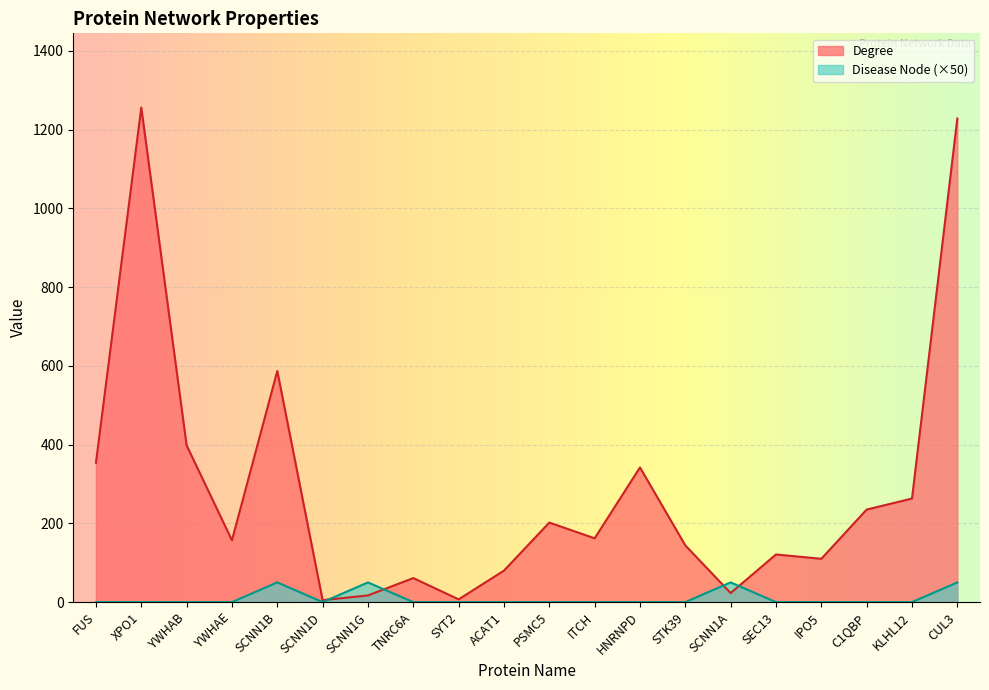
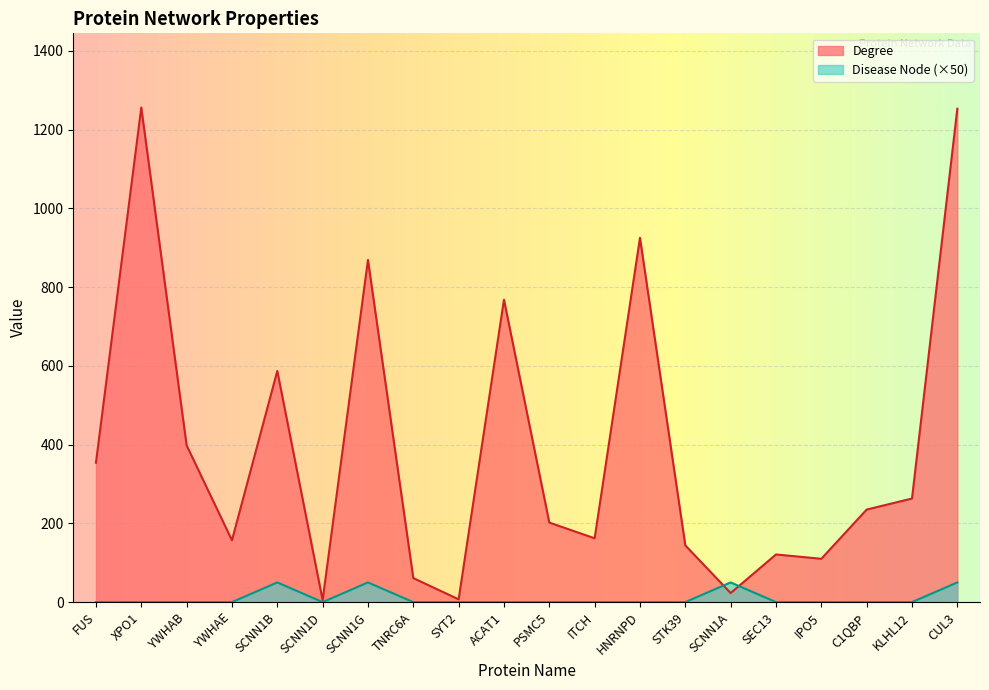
Degree, SCNN1G: 20 -> 870
Degree, ACAT1: 80 -> 770
Degree, HNRNPD: 340 -> 930
Degree, CUL3: 1230 -> 1250
